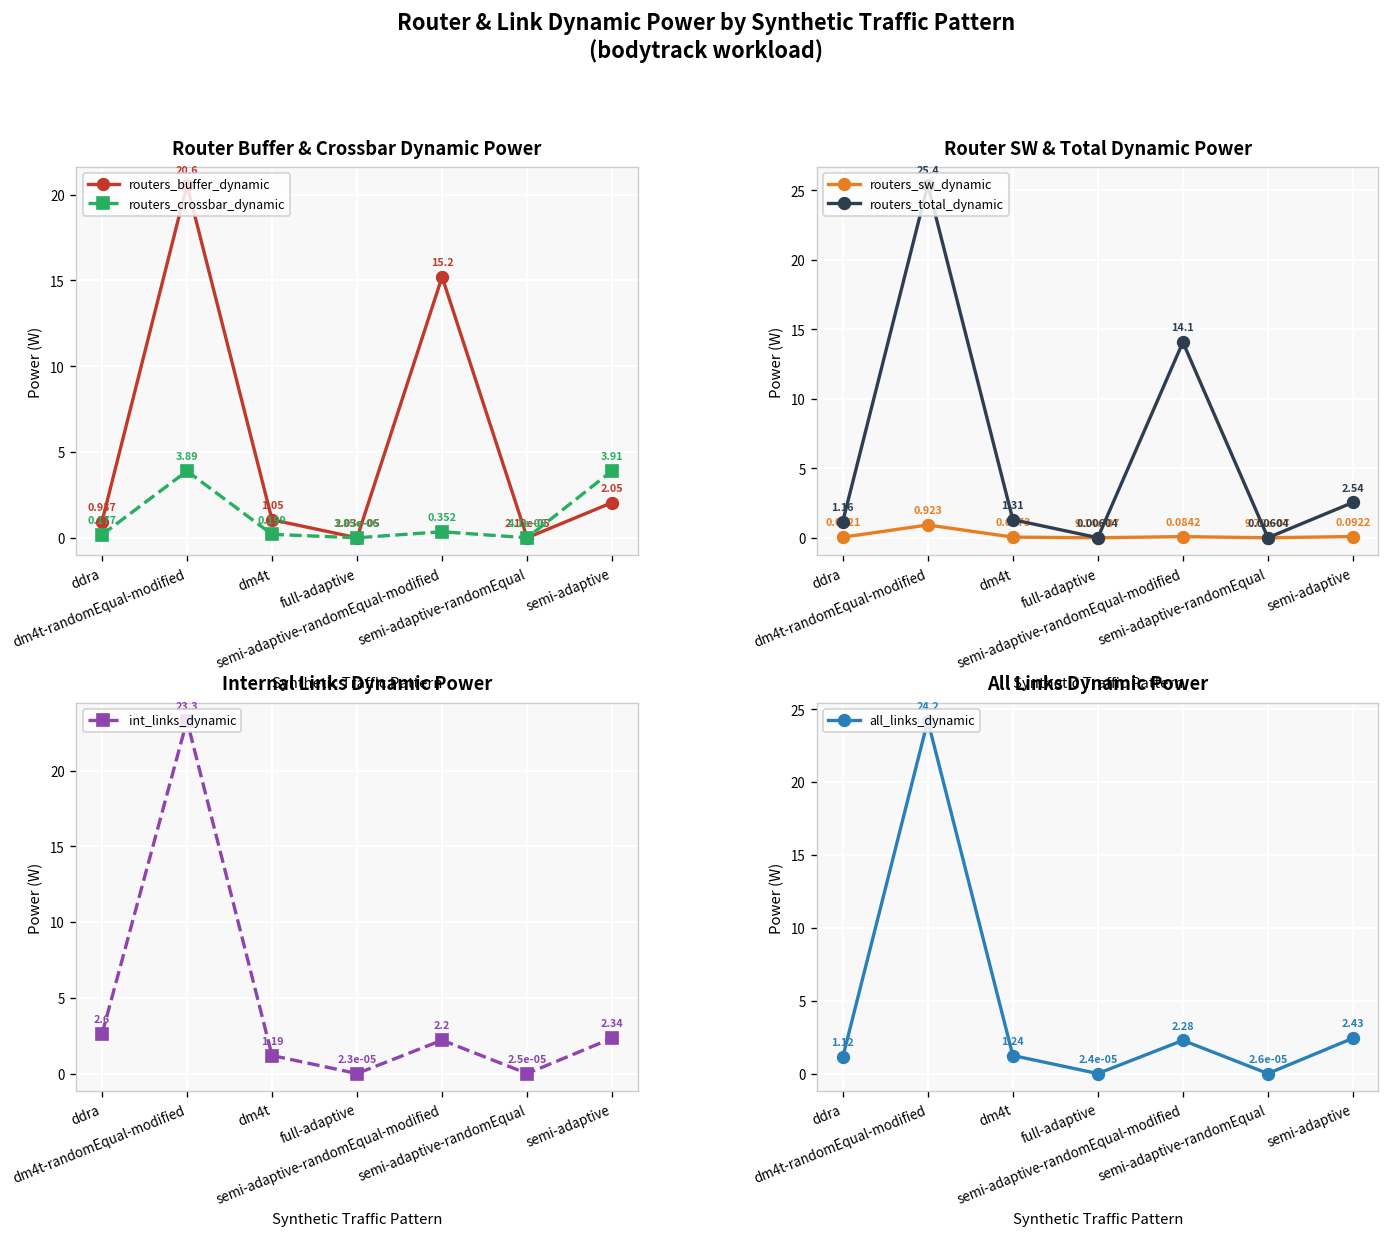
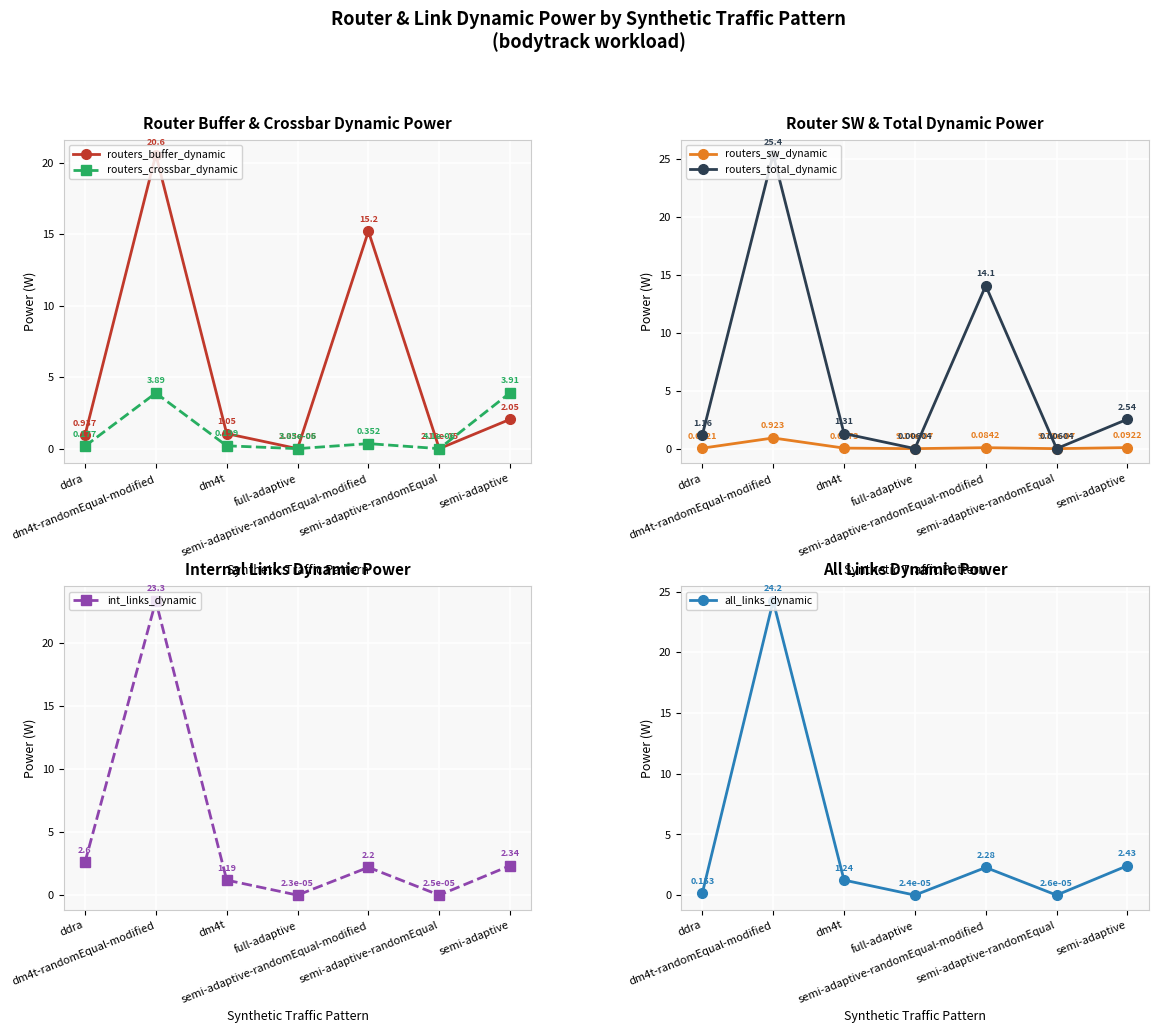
All Links Dynamic Power, ddra: 1.12 -> 0.153
